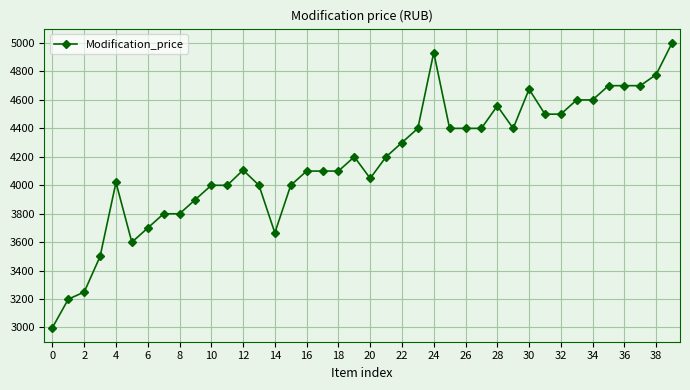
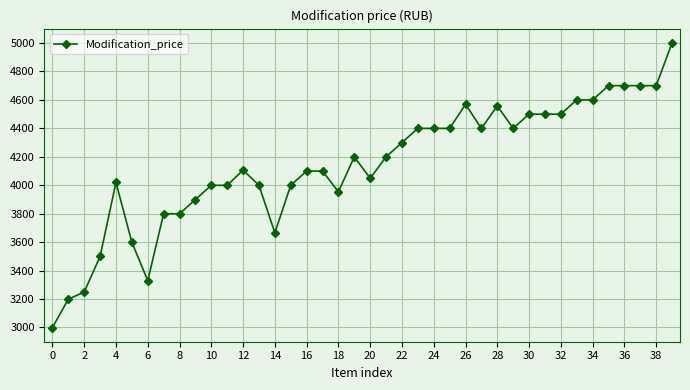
6: 3700 -> 3330
18: 4100 -> 3950
24: 4930 -> 4400
26: 4400 -> 4570
30: 4670 -> 4500
38: 4780 -> 4700
